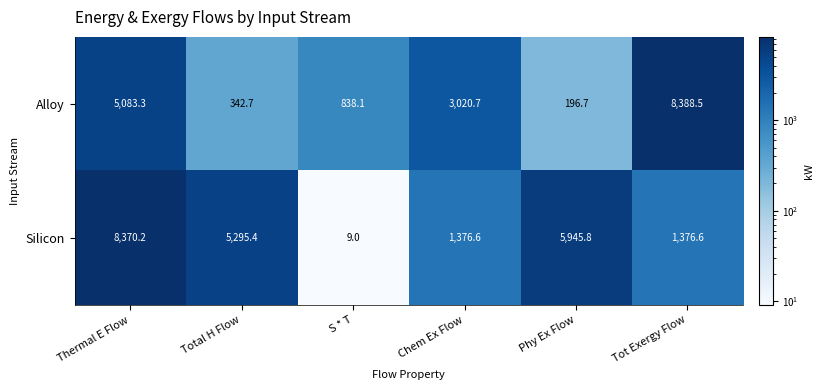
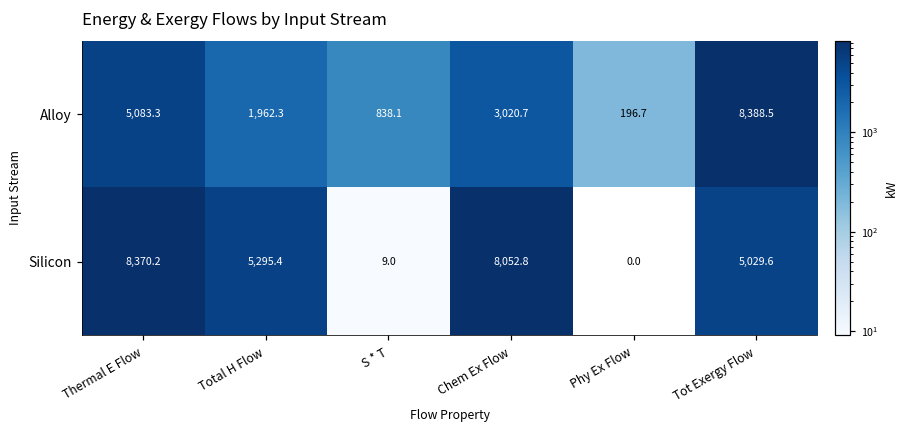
Alloy, Total H Flow: 342.7 -> 1,962.3
Silicon, Chem Ex Flow: 1,376.6 -> 8,052.8
Silicon, Phy Ex Flow: 5,945.8 -> 0.0
Silicon, Tot Exergy Flow: 1,376.6 -> 5,029.6
